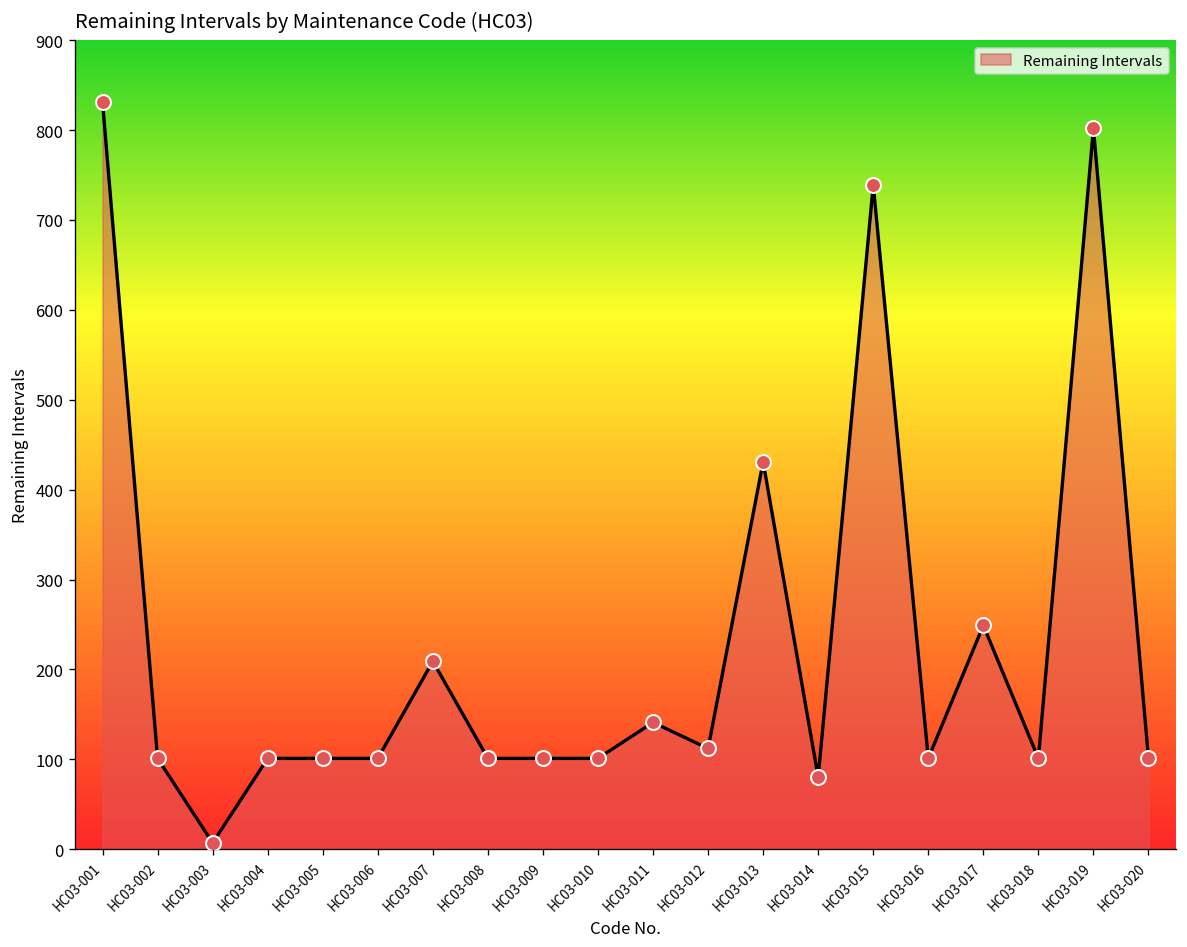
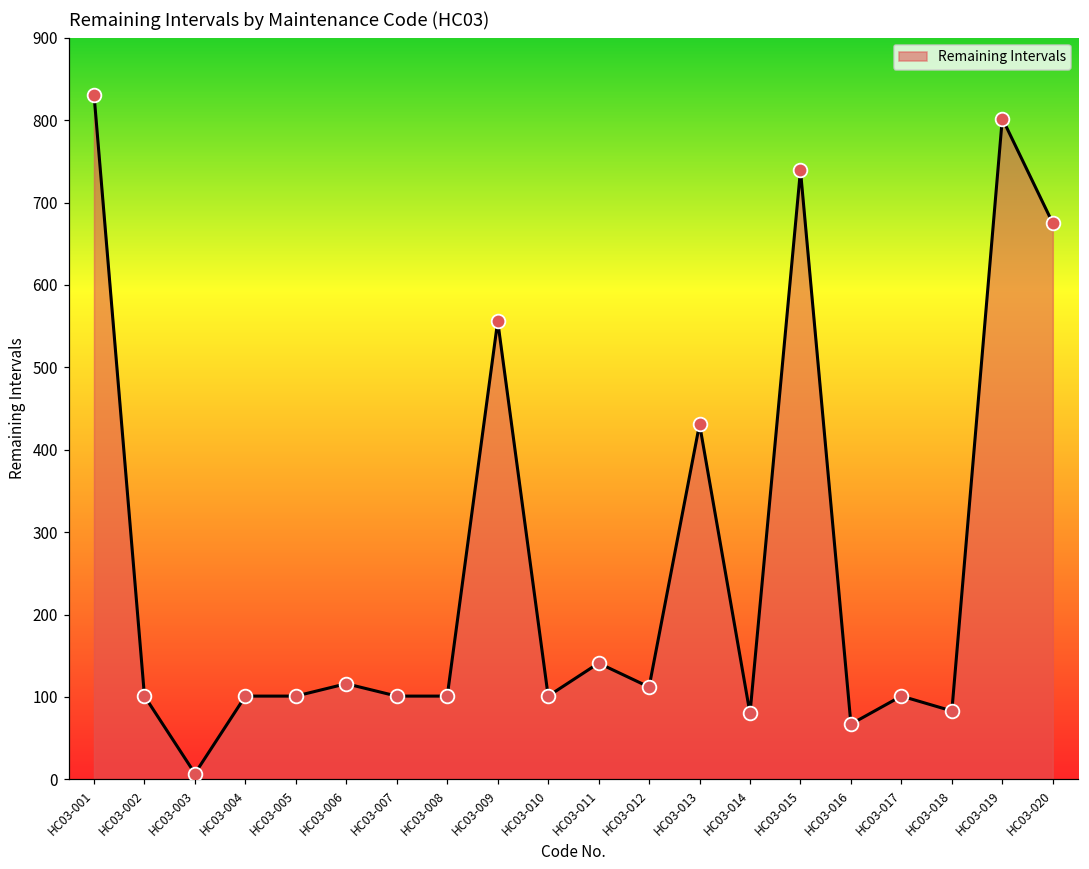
HC03-006: 100 -> 120
HC03-007: 210 -> 100
HC03-009: 100 -> 560
HC03-016: 100 -> 70
HC03-017: 250 -> 100
HC03-018: 100 -> 80
HC03-020: 100 -> 680
